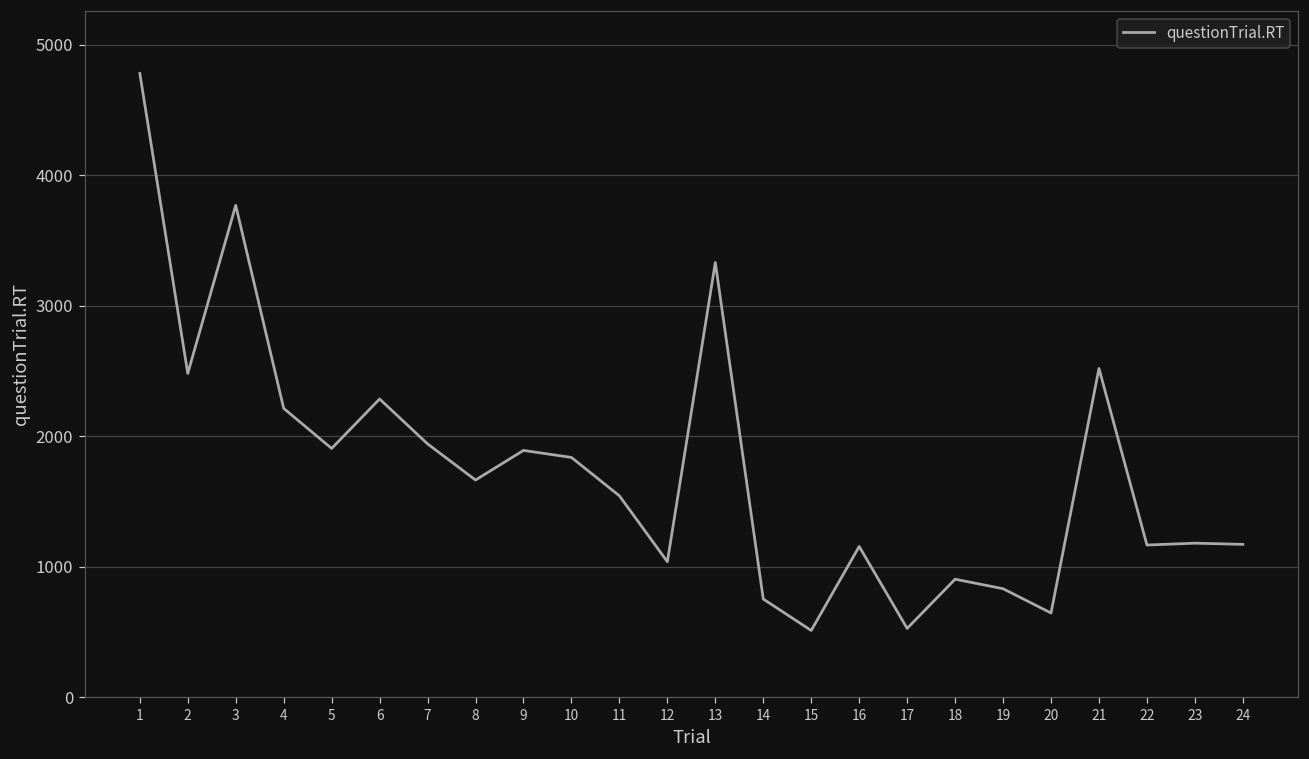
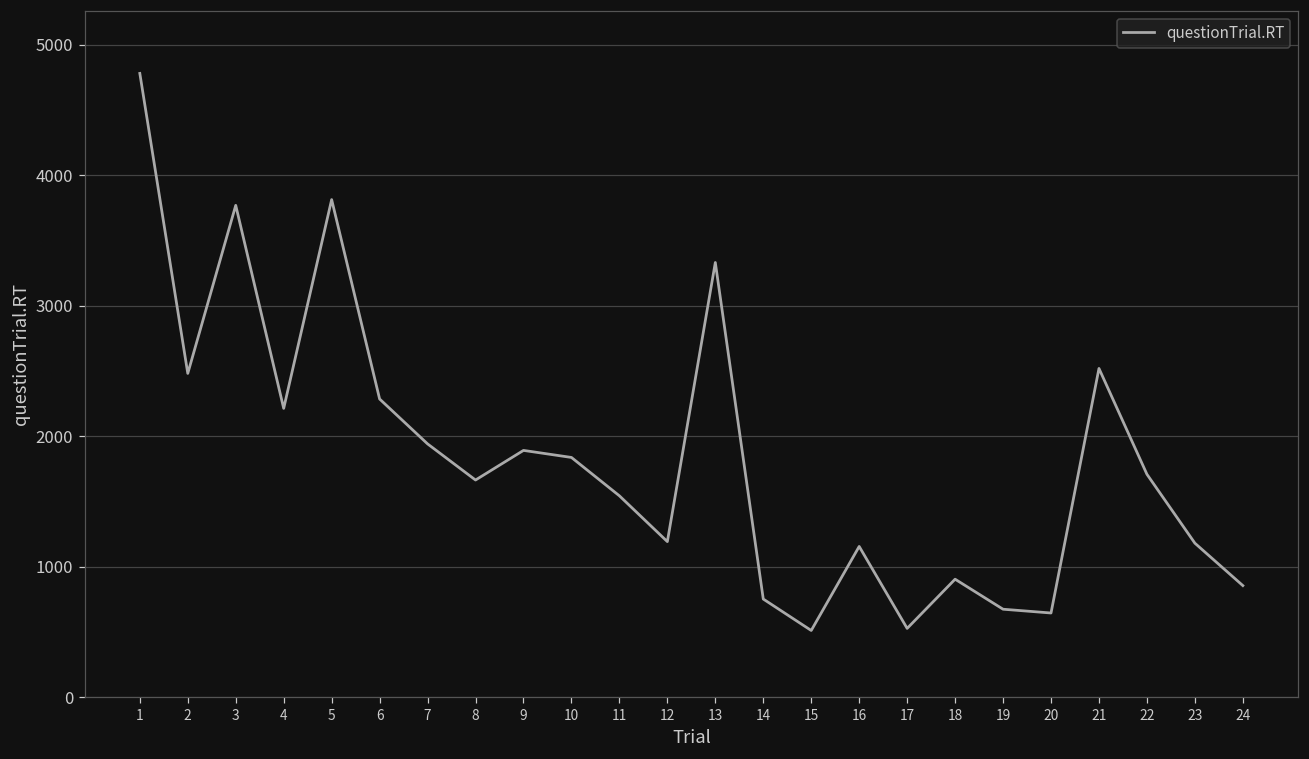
5: 1910 -> 3820
12: 1040 -> 1190
19: 830 -> 680
22: 1170 -> 1710
24: 1170 -> 860
